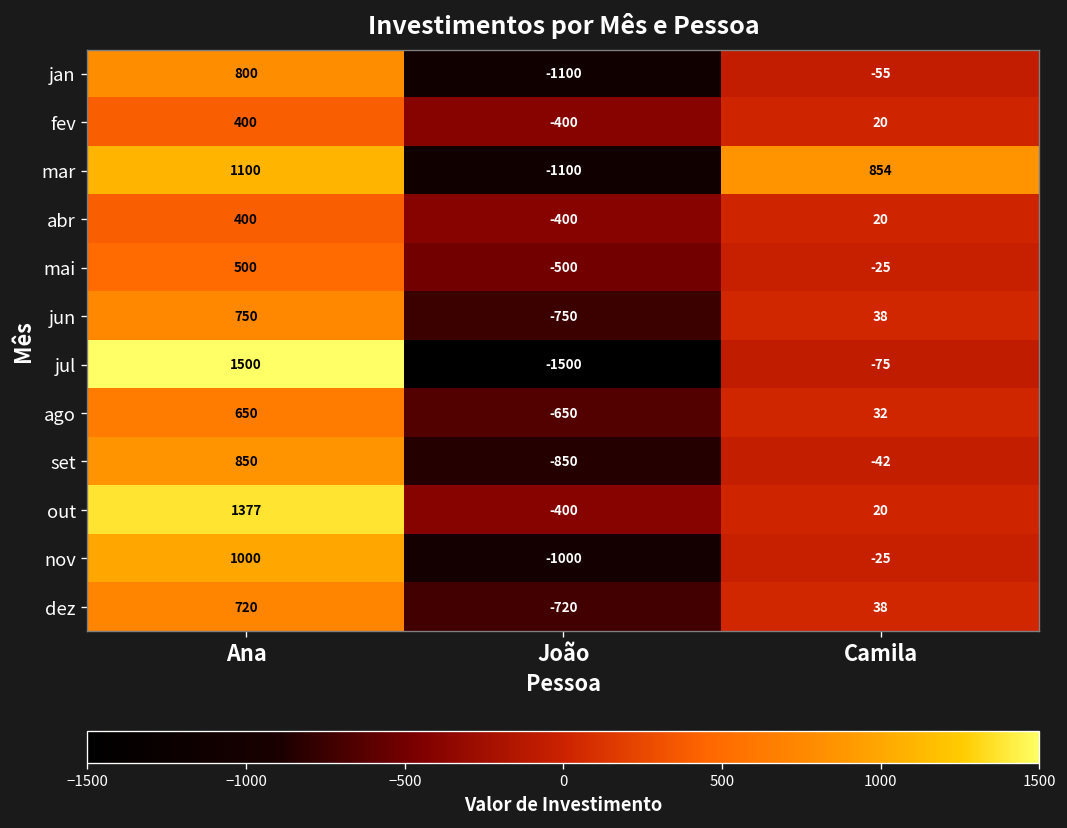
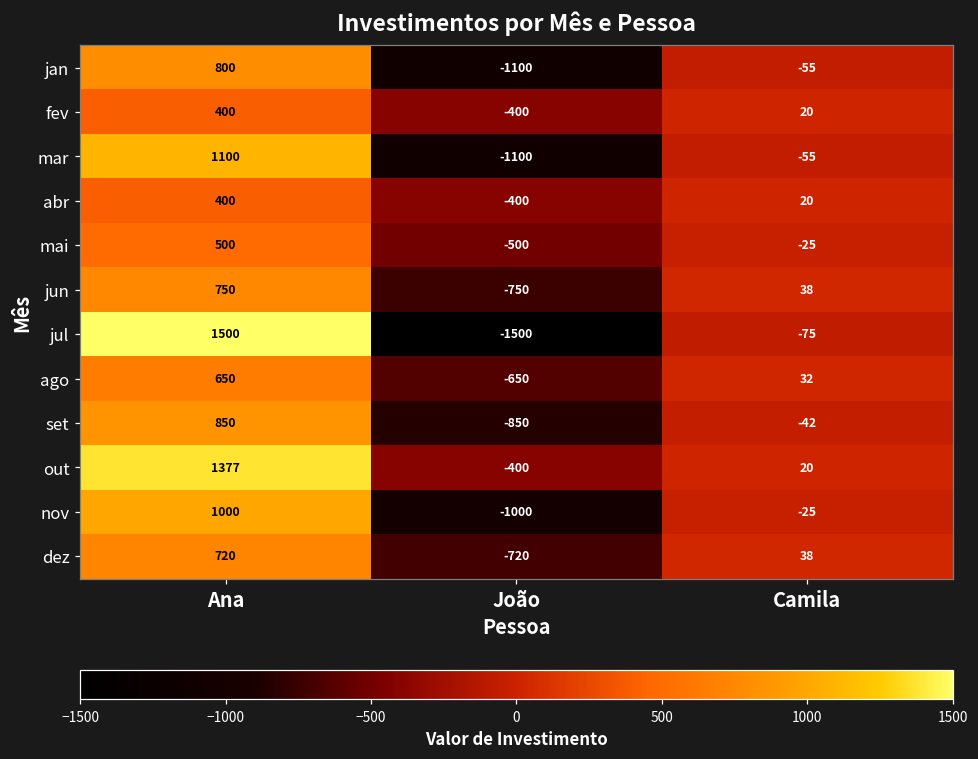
mar, Camila: 854 -> -55
